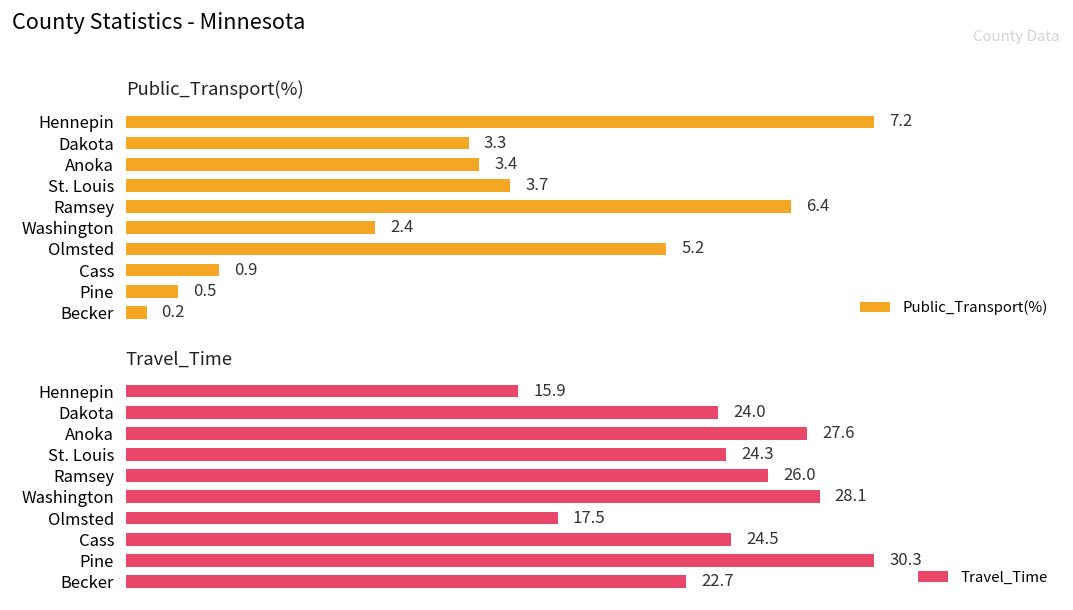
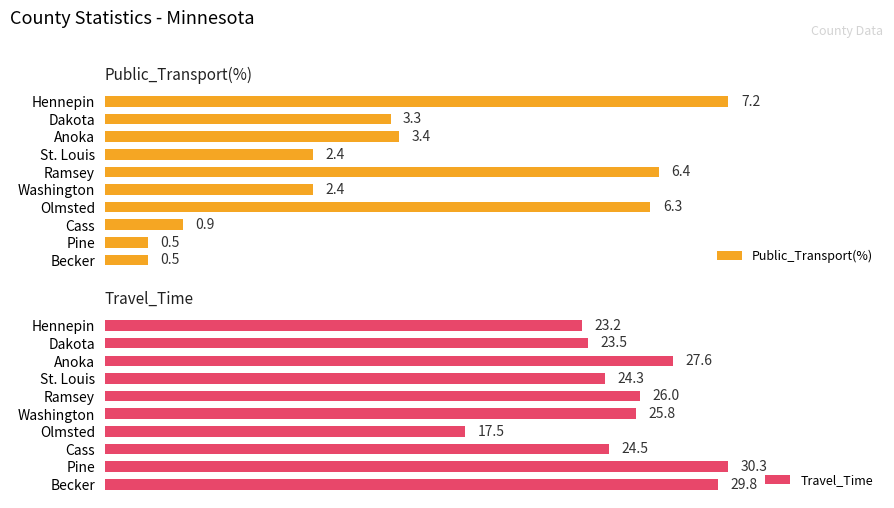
Public_Transport(%), St. Louis: 3.7 -> 2.4
Public_Transport(%), Olmsted: 5.2 -> 6.3
Public_Transport(%), Becker: 0.2 -> 0.5
Travel_Time, Hennepin: 15.9 -> 23.2
Travel_Time, Dakota: 24.0 -> 23.5
Travel_Time, Washington: 28.1 -> 25.8
Travel_Time, Becker: 22.7 -> 29.8
